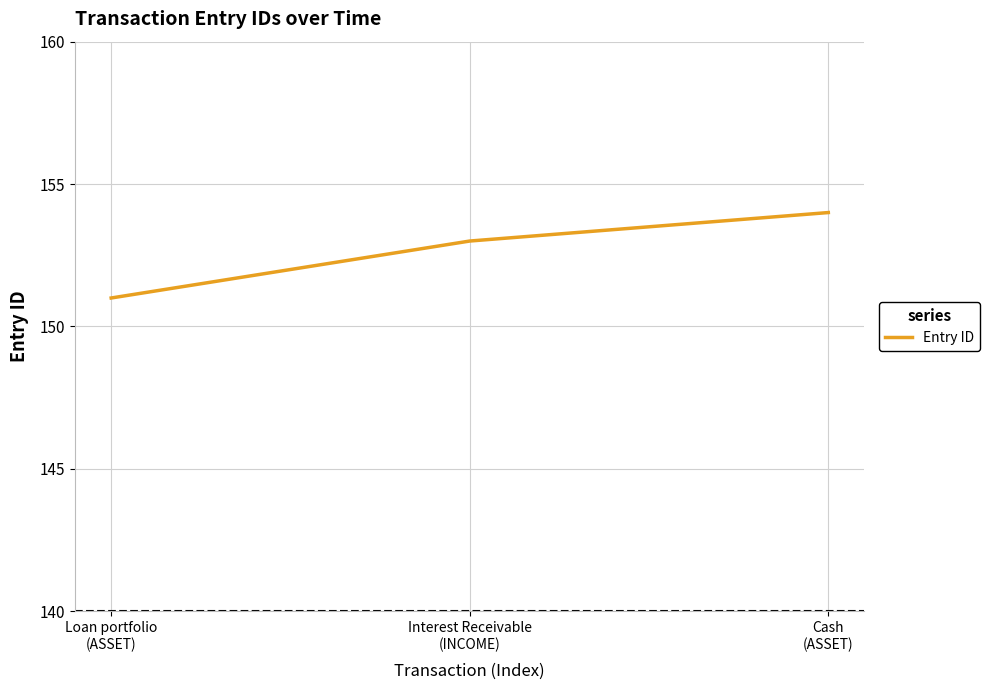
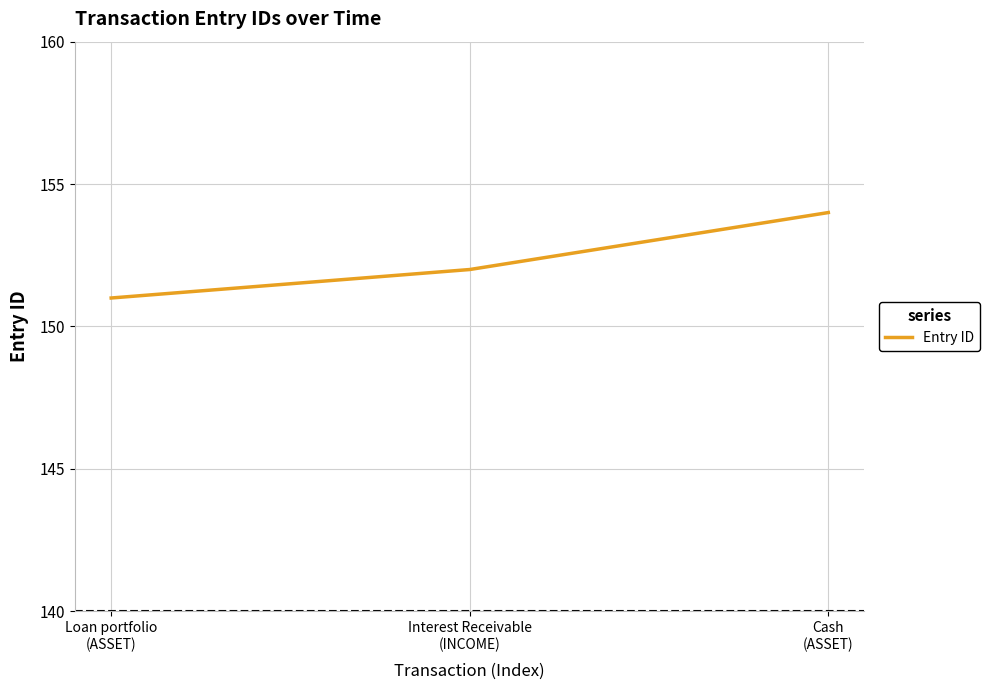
Interest Receivable (INCOME): 153 -> 152
